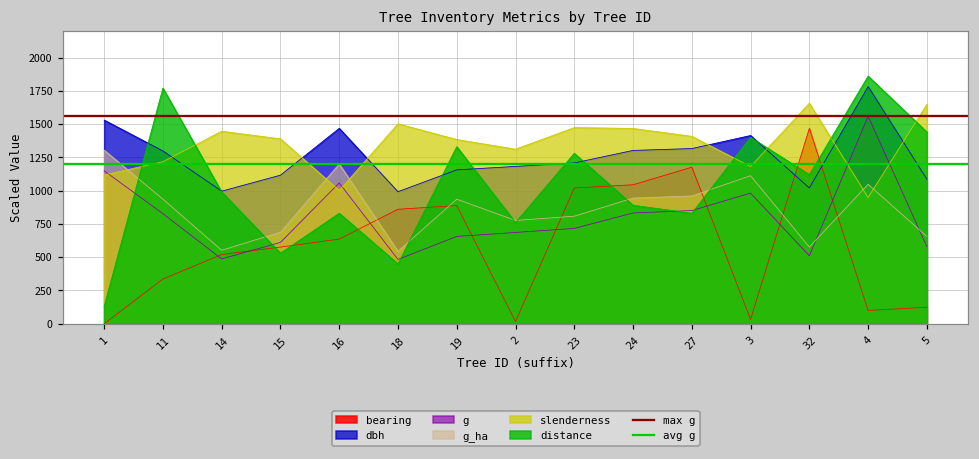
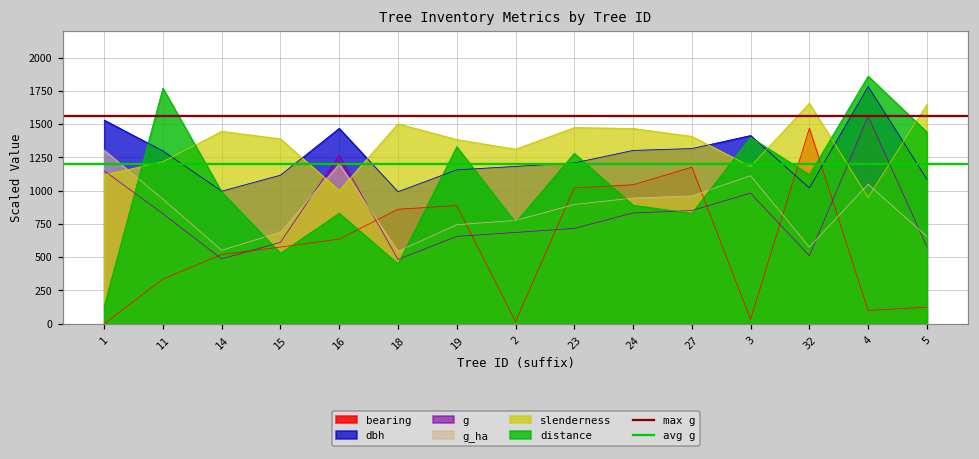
g, 16: 1060 -> 1270
g_ha, 19: 940 -> 740
g_ha, 23: 810 -> 900
